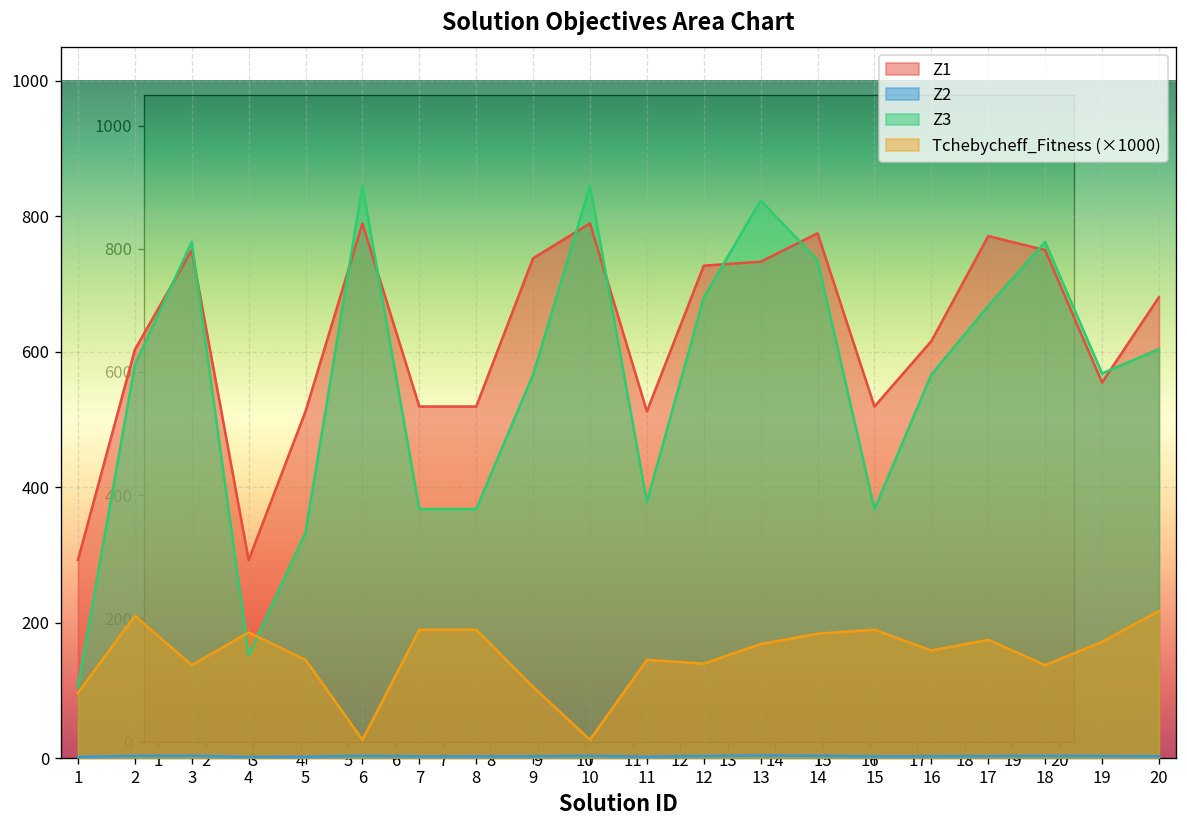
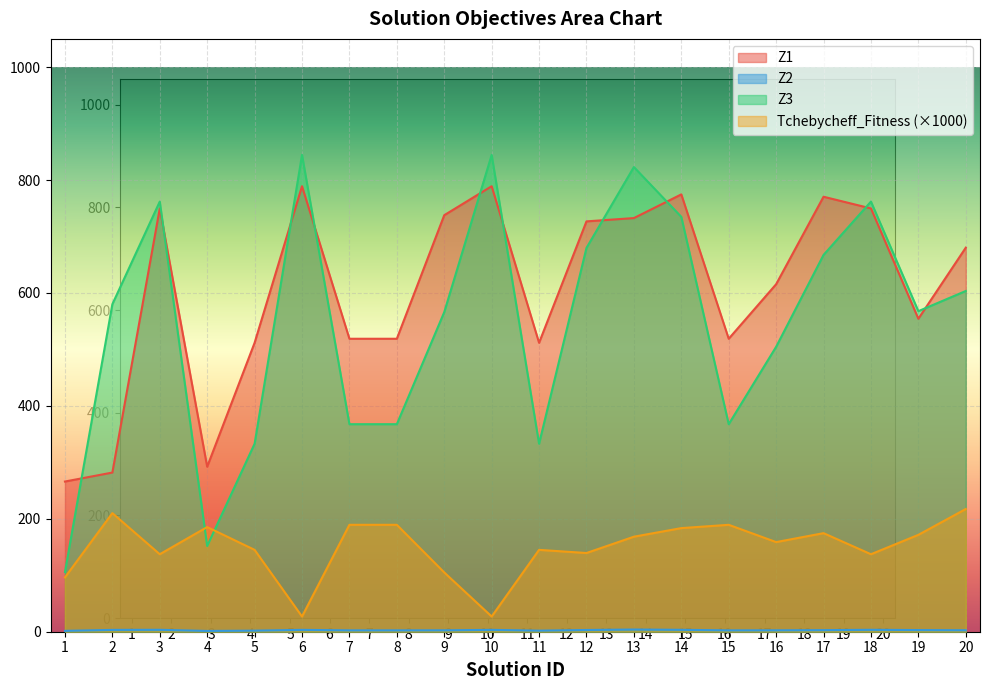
Z1, 1: 290 -> 270
Z1, 2: 600 -> 280
Z3, 11: 380 -> 330
Z3, 16: 570 -> 500
